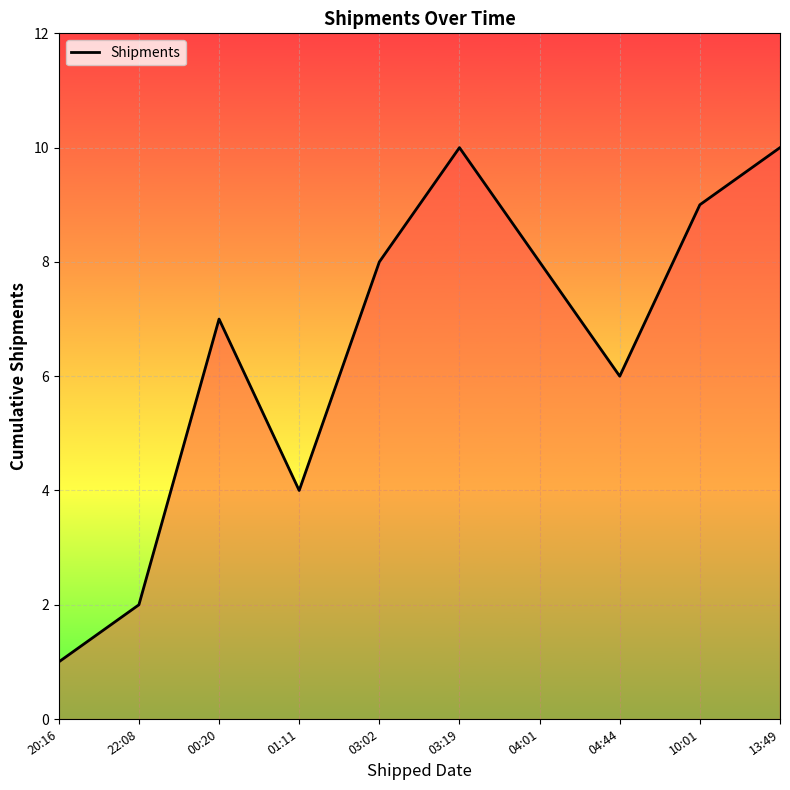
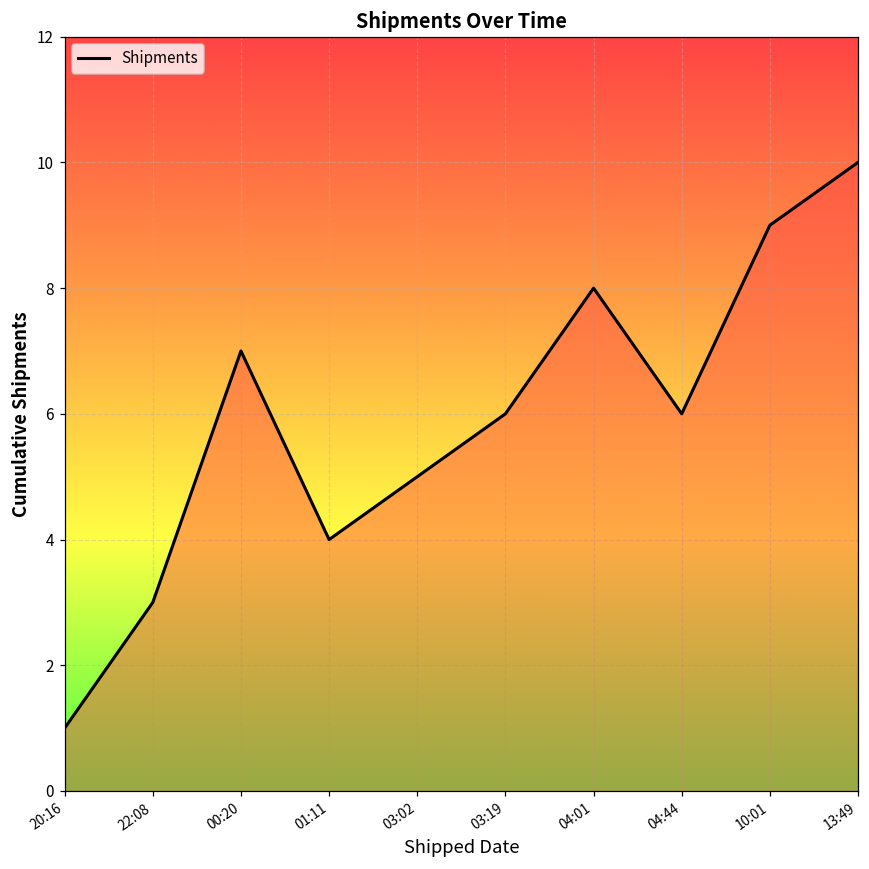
22:08: 2 -> 3
03:02: 8 -> 5
03:19: 10 -> 6
